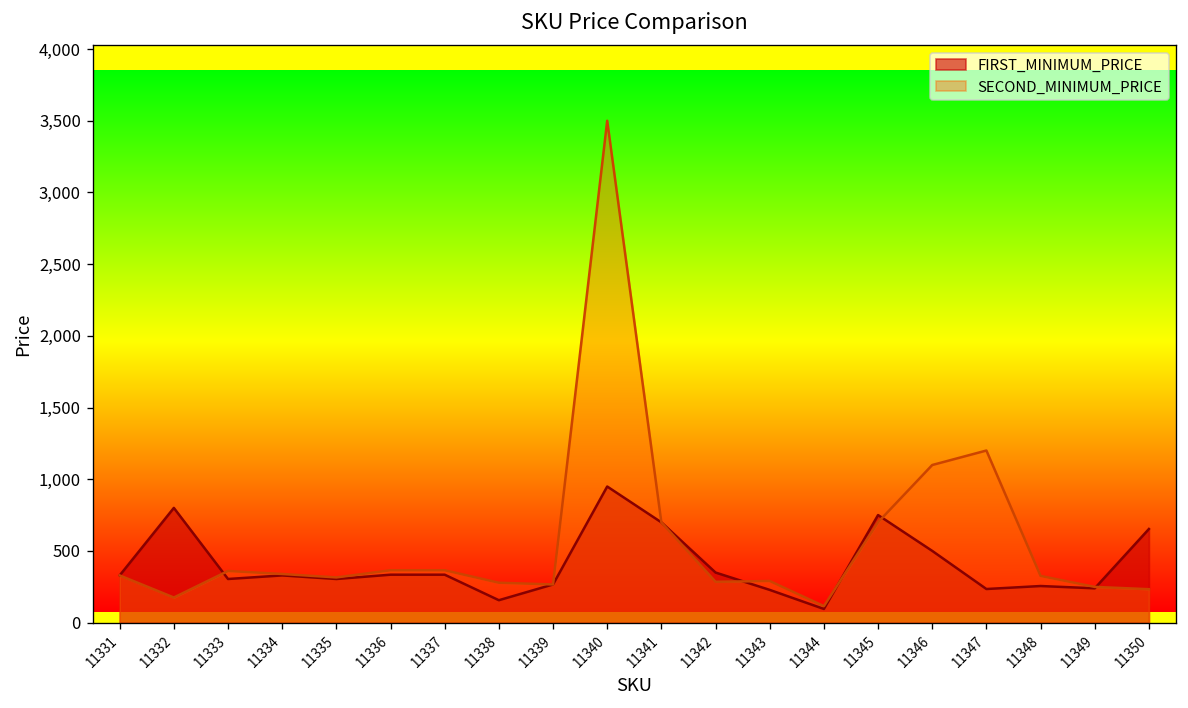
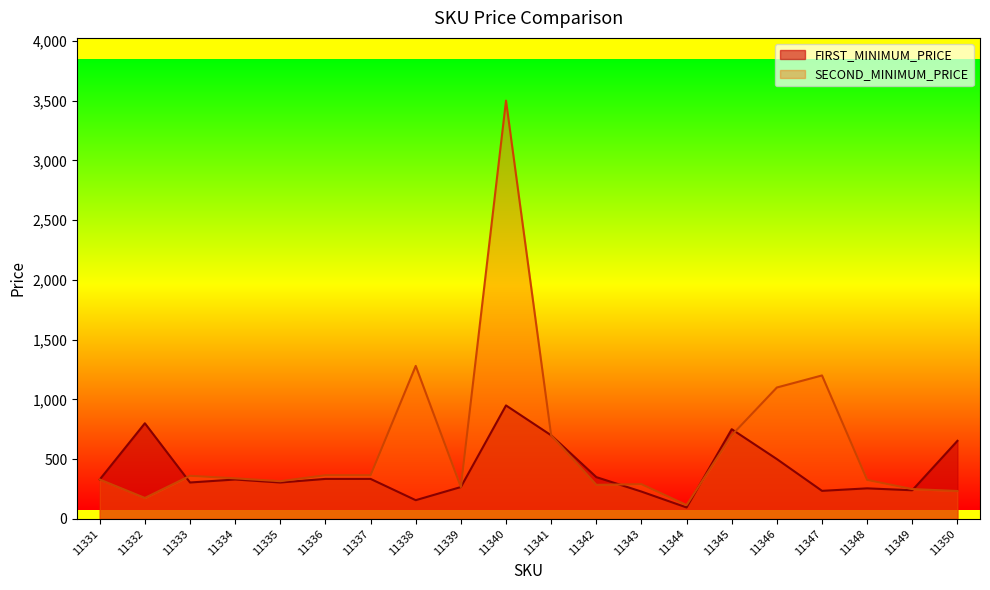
SECOND_MINIMUM_PRICE, 11338: 280 -> 1,280
